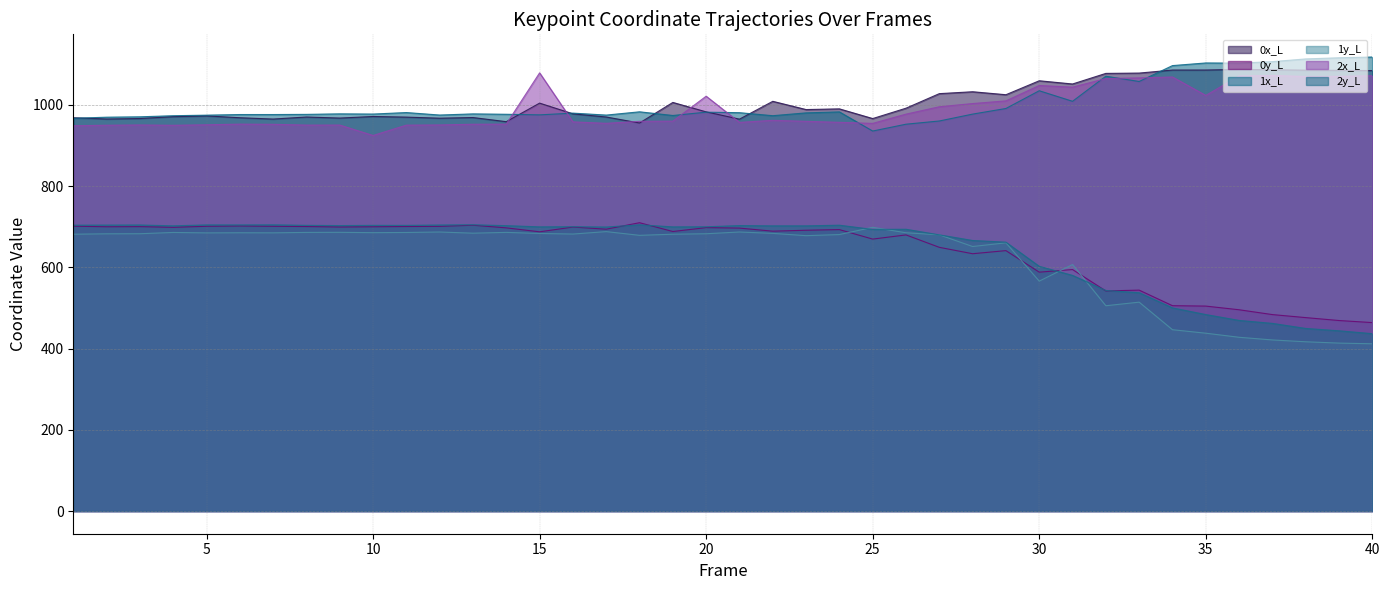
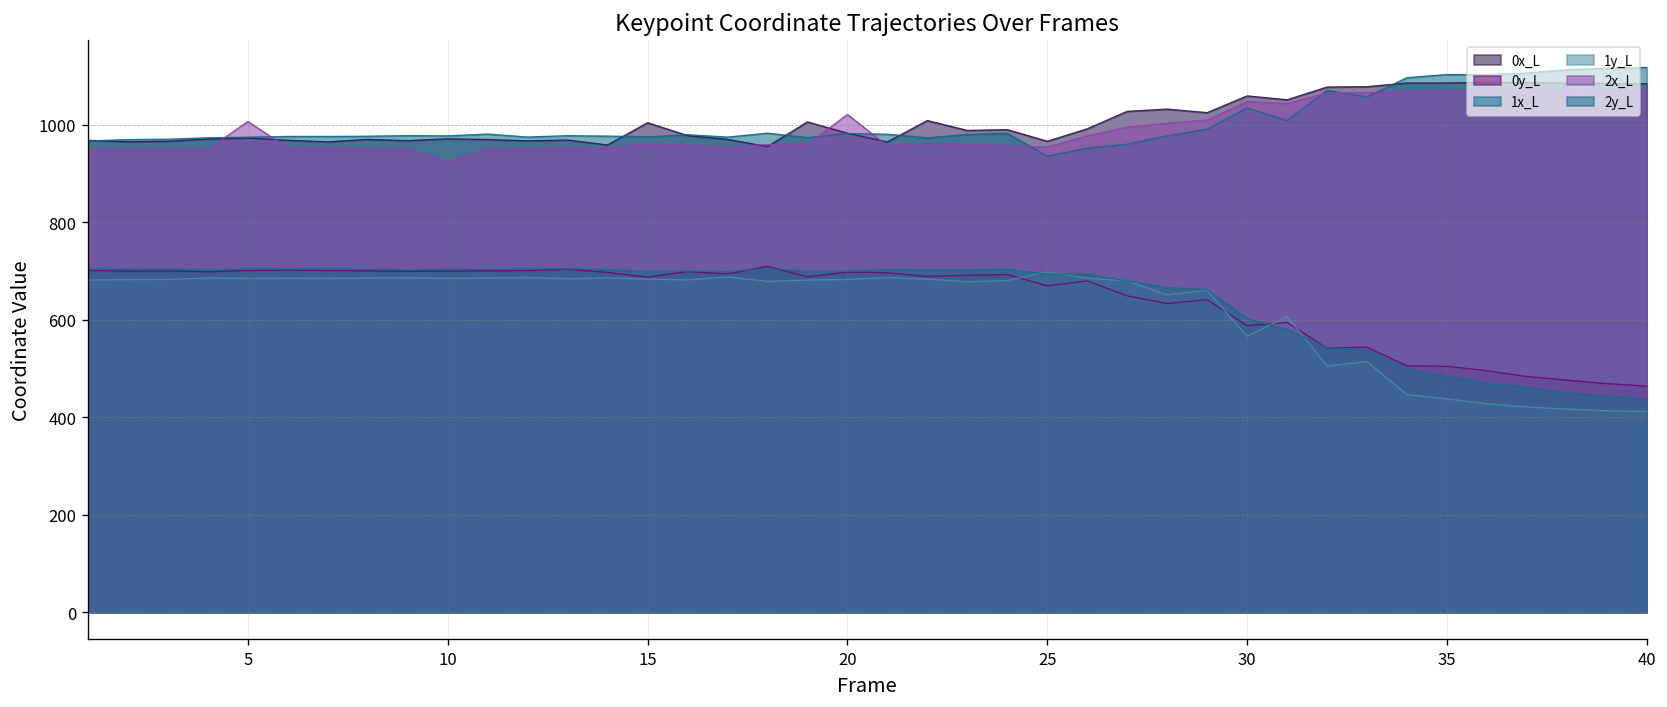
2x_L, 5: 950 -> 1010
2x_L, 15: 1080 -> 960
2x_L, 35: 1020 -> 1070
